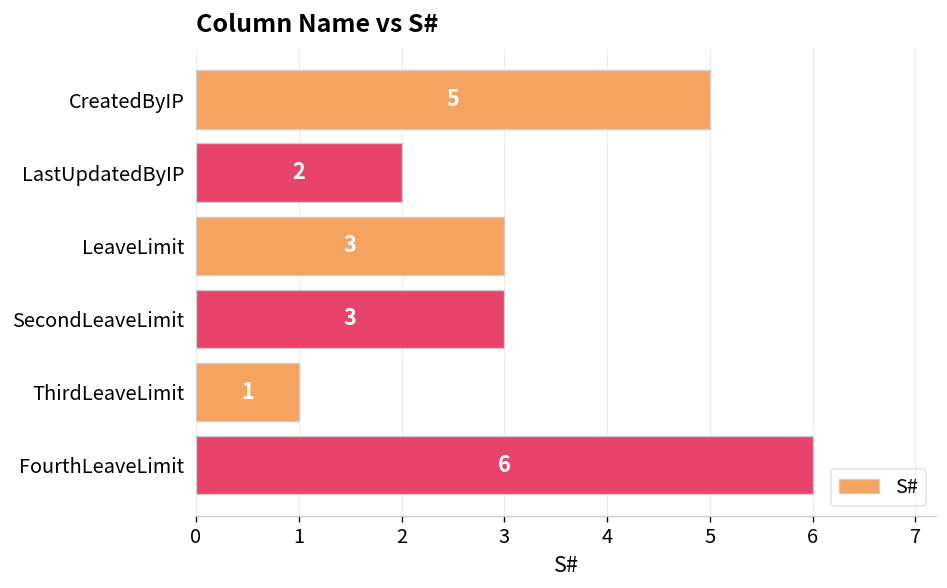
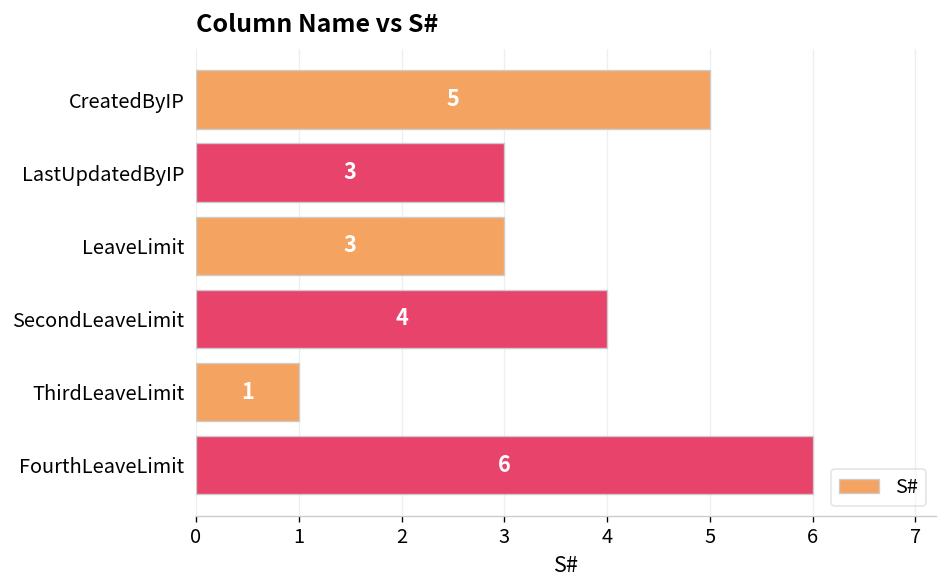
LastUpdatedByIP: 2 -> 3
SecondLeaveLimit: 3 -> 4
